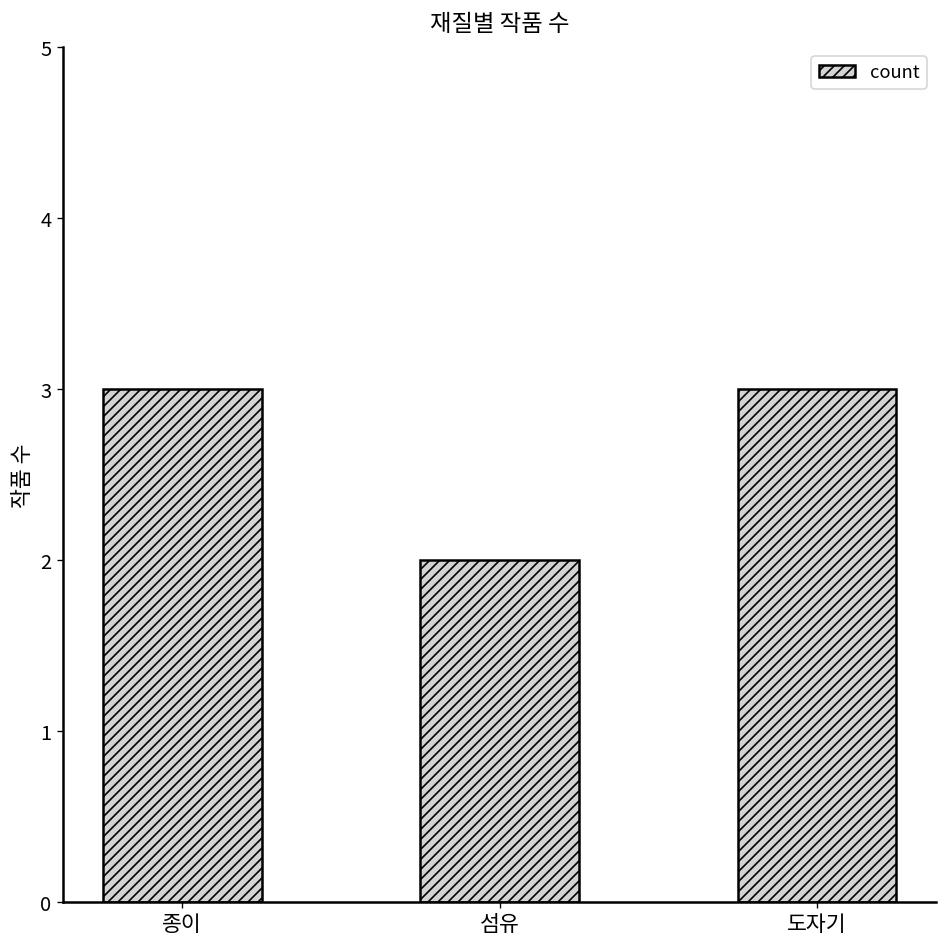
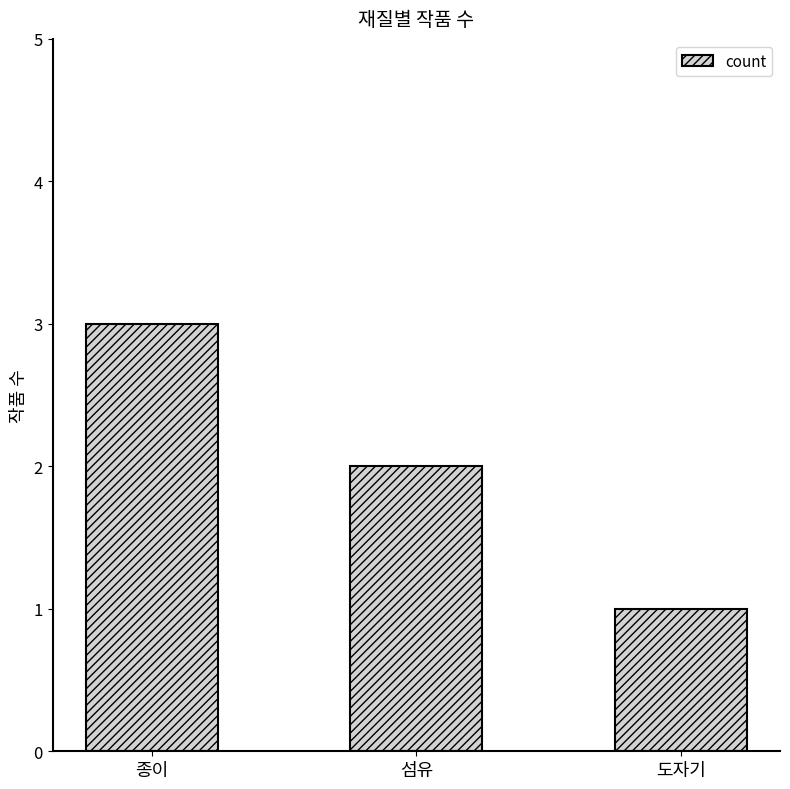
도자기: 3 -> 1
